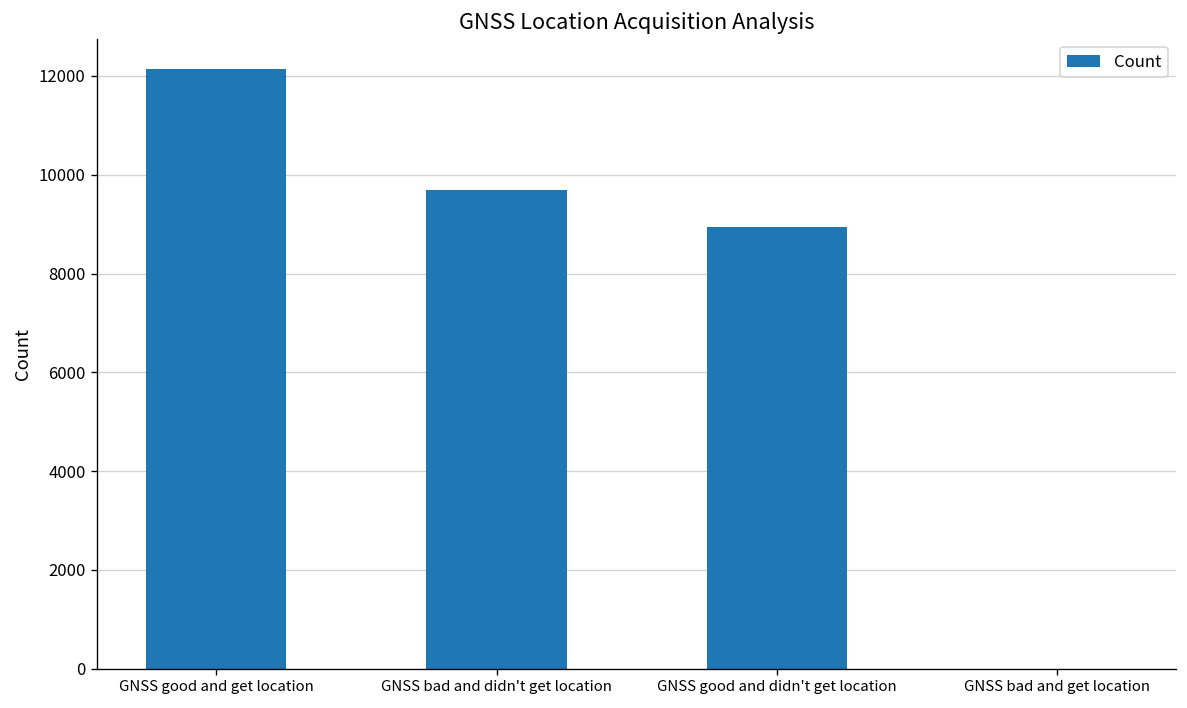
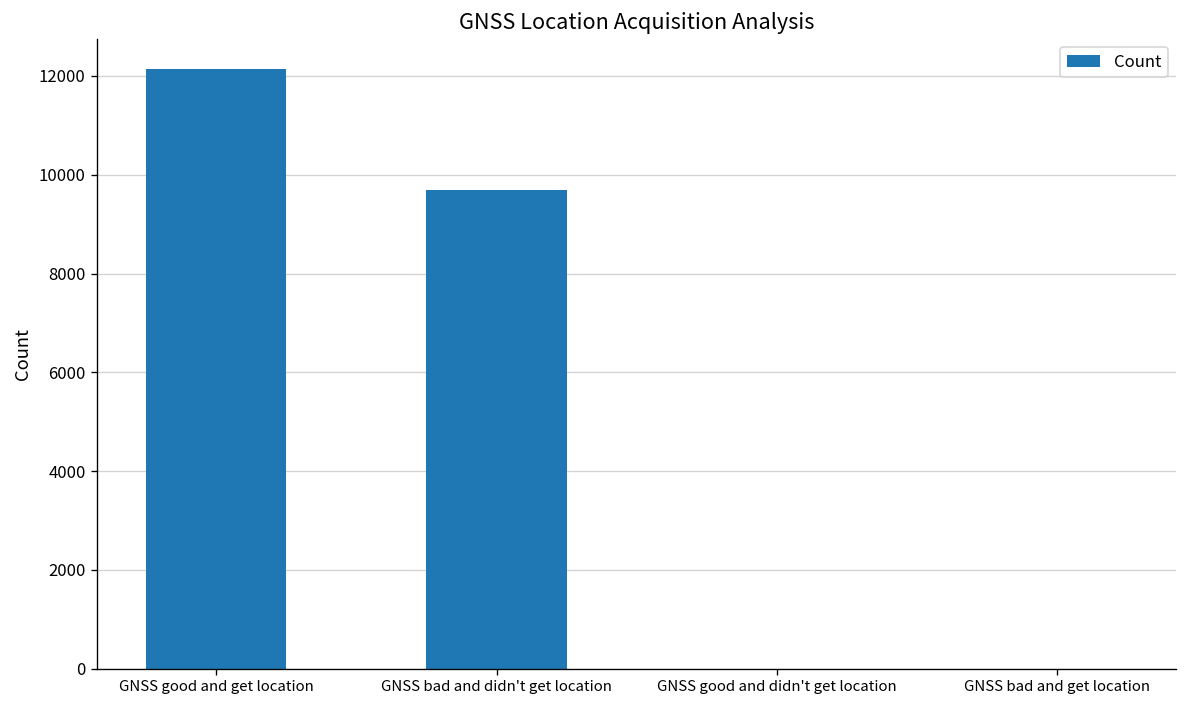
GNSS good and didn't get location: 8900 -> 0
